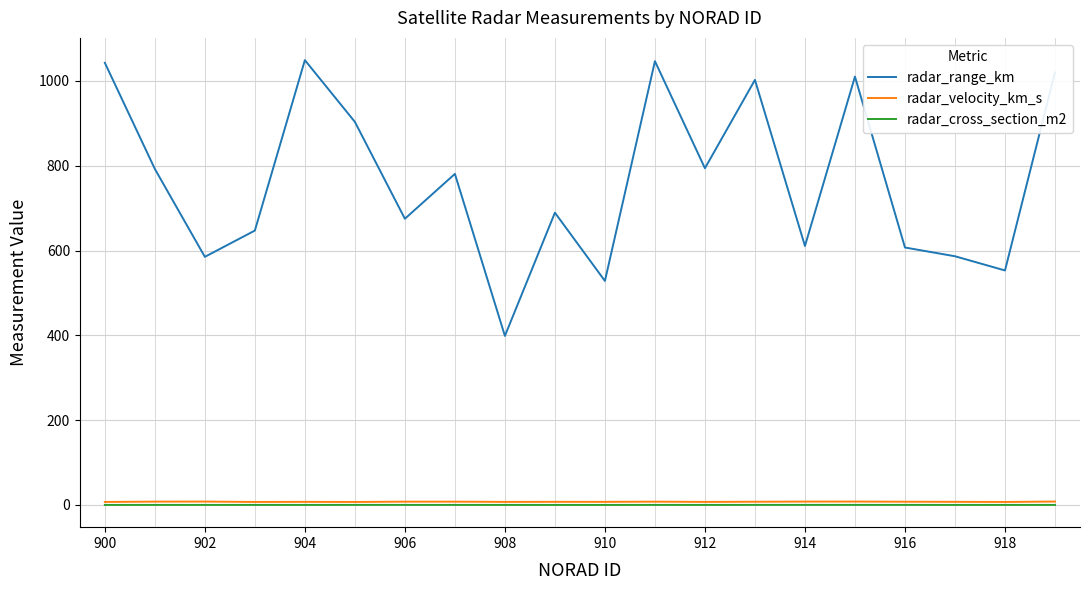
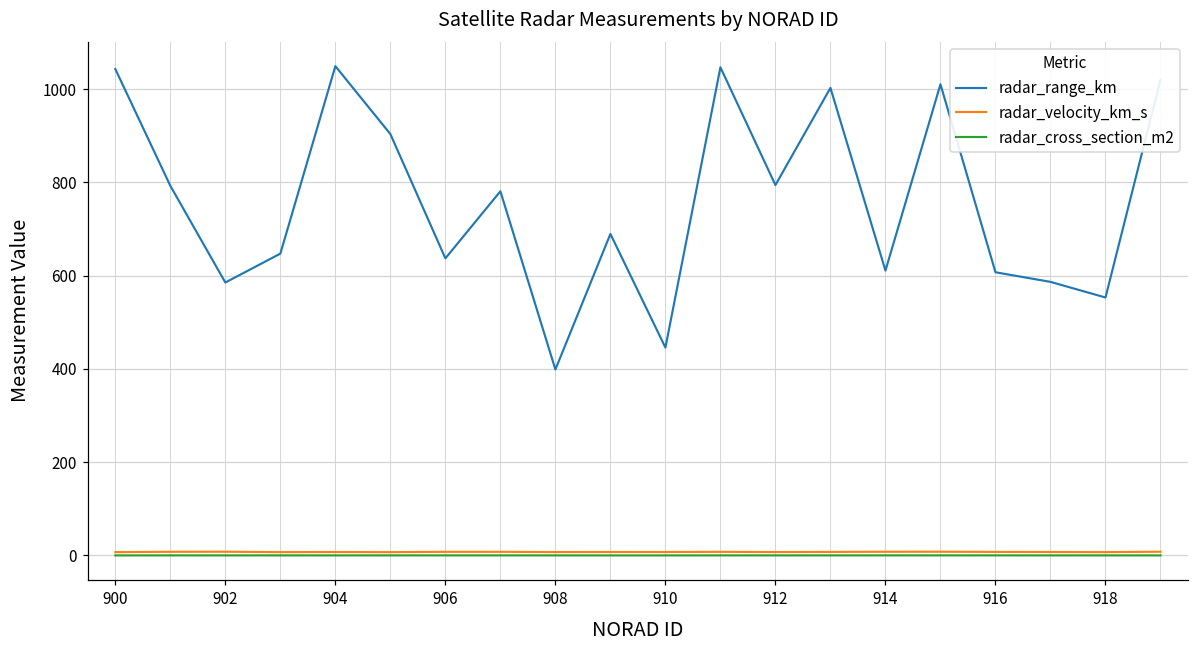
radar_range_km, 906: 670 -> 640
radar_range_km, 910: 530 -> 450
